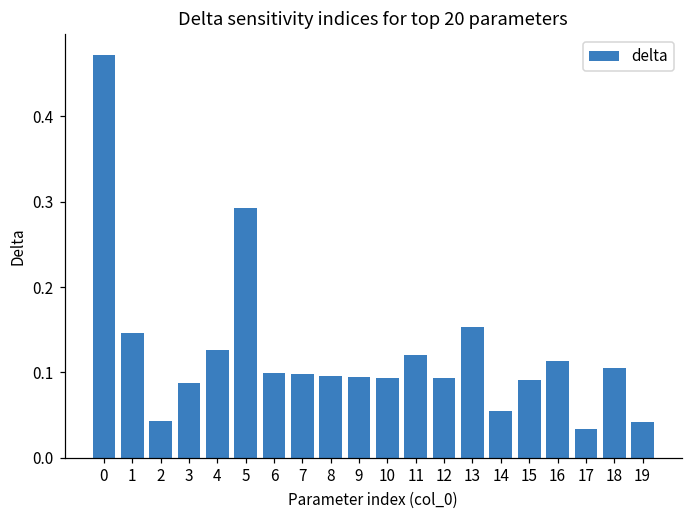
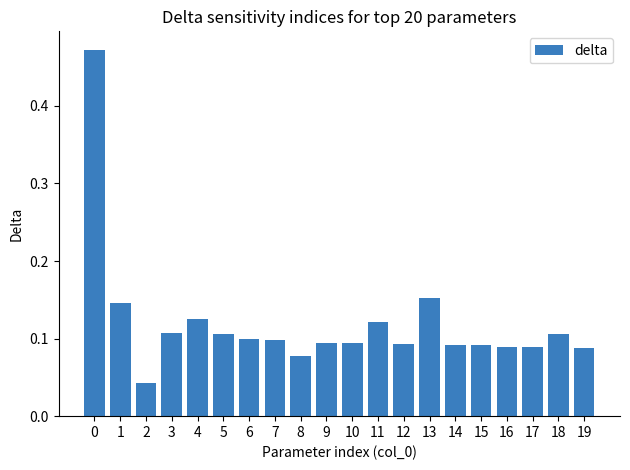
3: 0.09 -> 0.11
5: 0.29 -> 0.11
8: 0.10 -> 0.08
14: 0.05 -> 0.09
16: 0.11 -> 0.09
17: 0.03 -> 0.09
19: 0.04 -> 0.09
